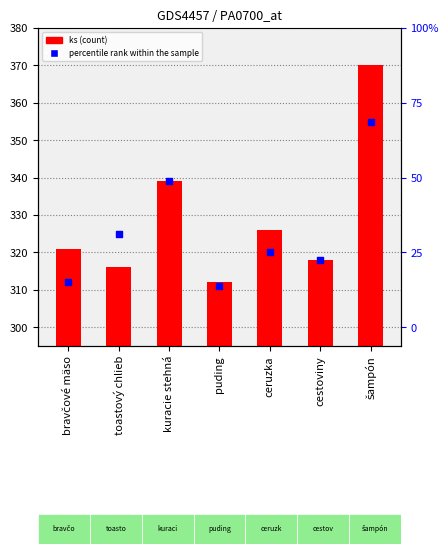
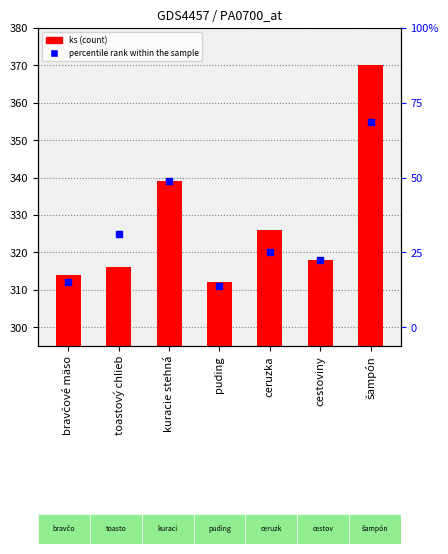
ks (count), bravčové mäso: 321 -> 314
